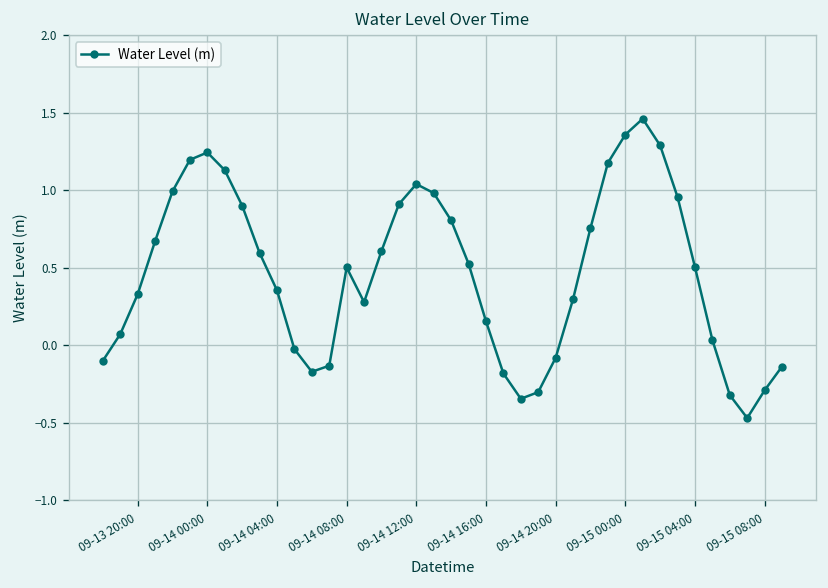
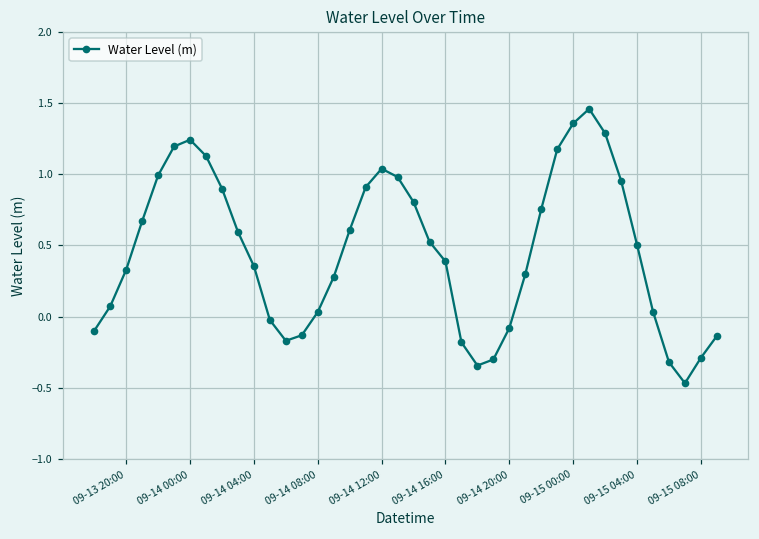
09-14 08:00: 0.50 -> 0.03
09-14 16:00: 0.16 -> 0.39
